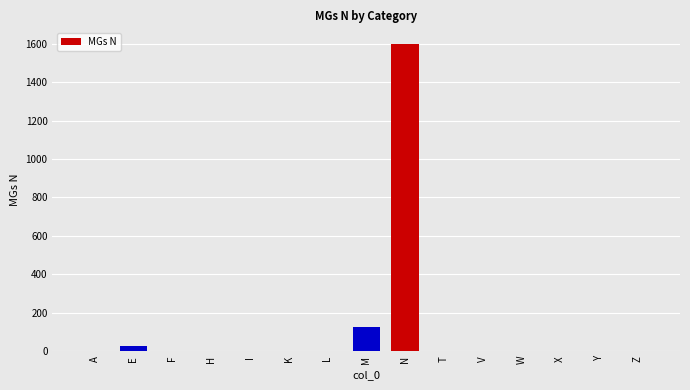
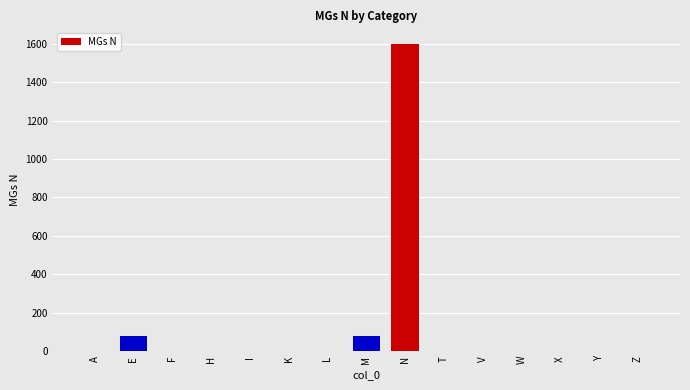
E: 30 -> 80
M: 120 -> 80
